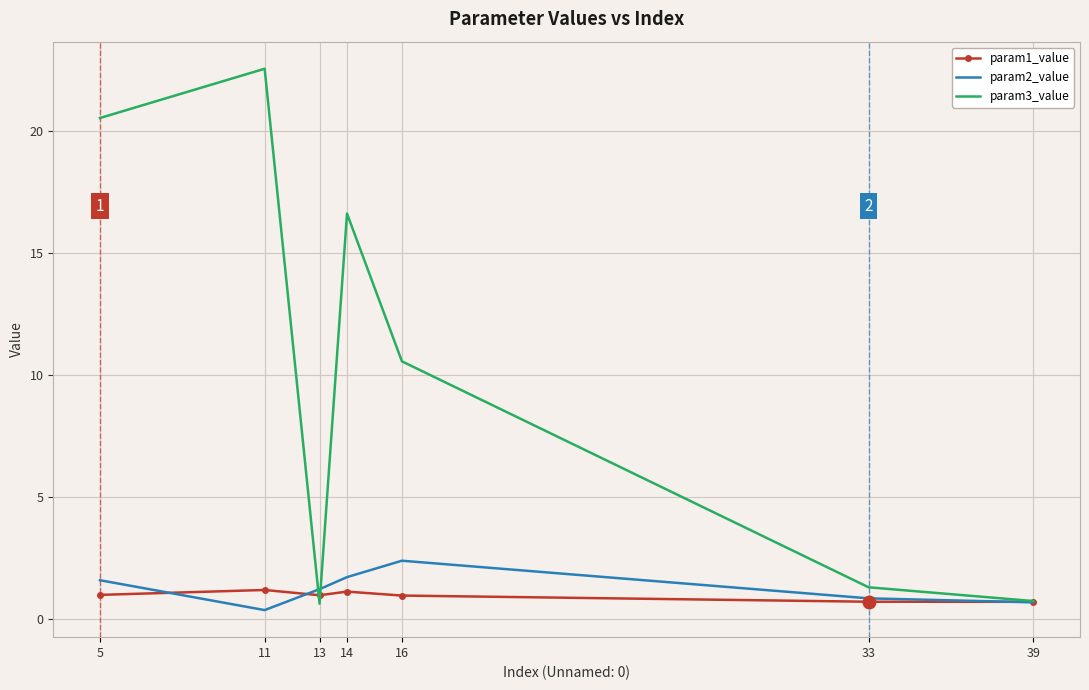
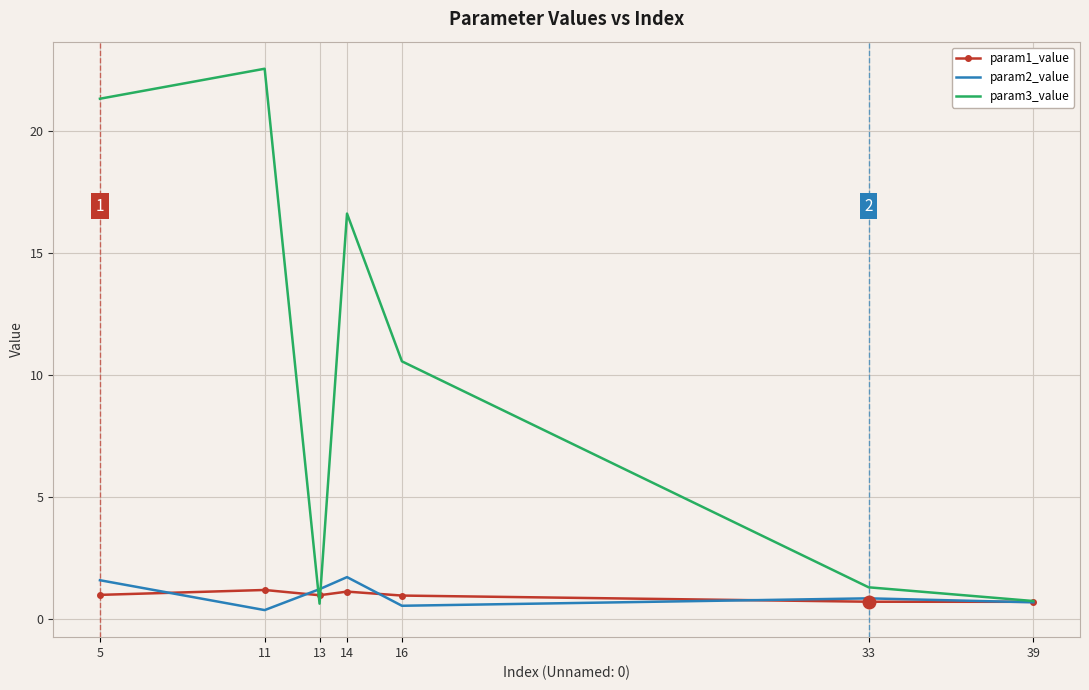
param3_value, 5: 20.5 -> 21.3
param2_value, 16: 2.4 -> 0.5
